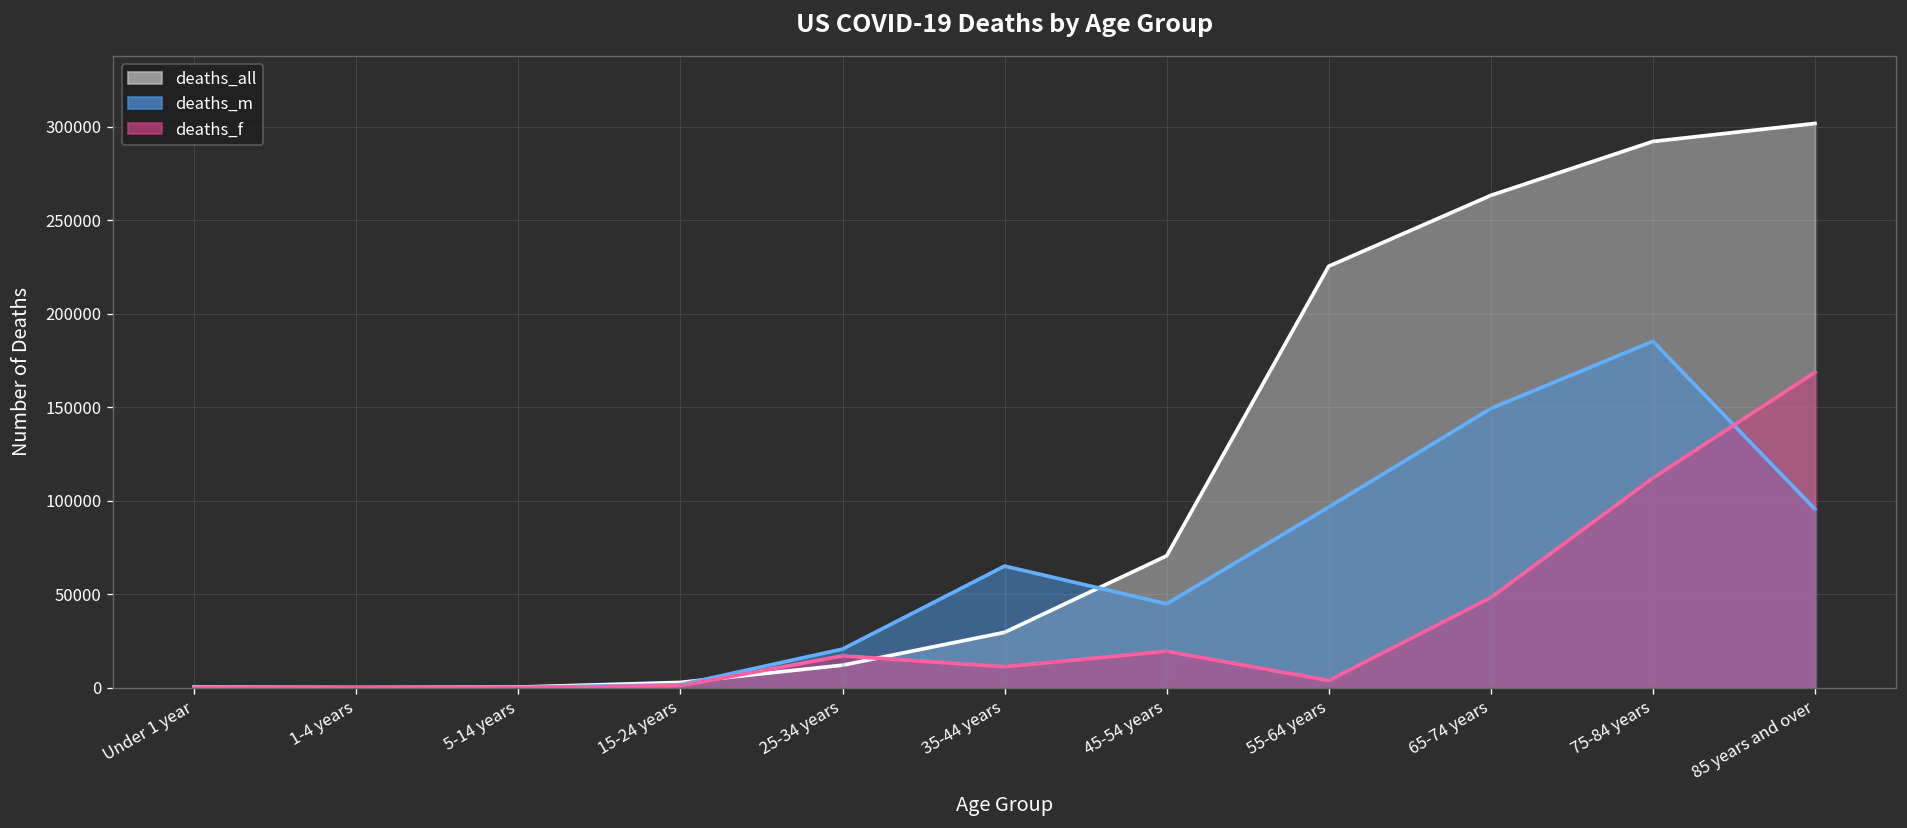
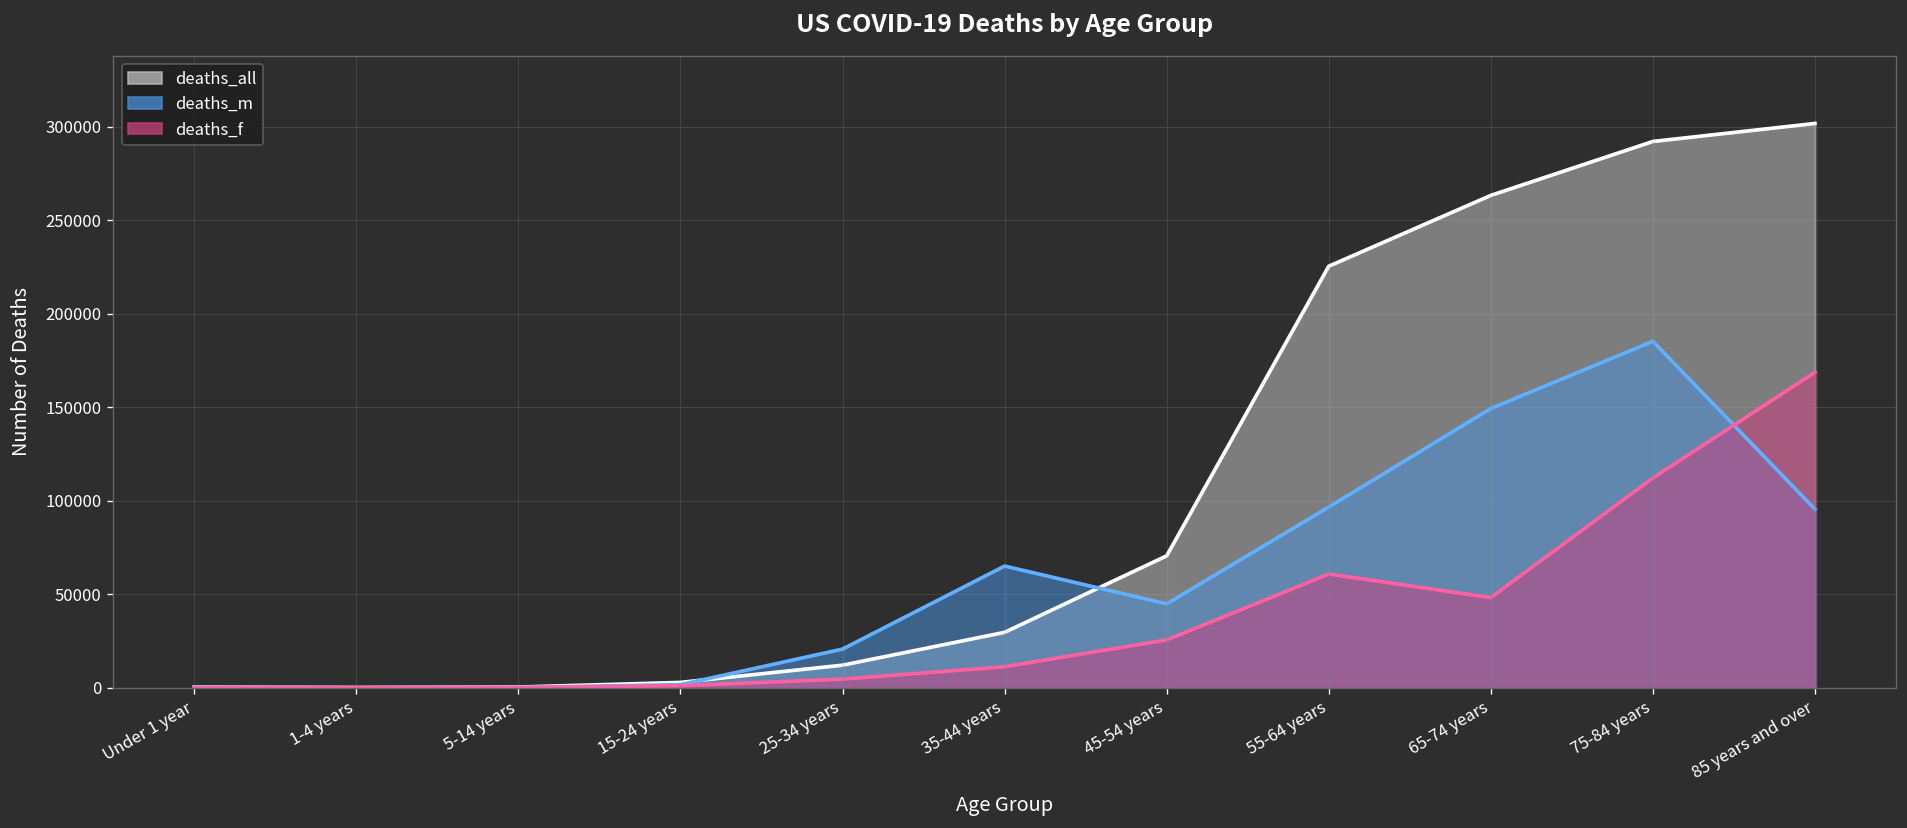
deaths_f, 25-34 years: 17000 -> 5000
deaths_f, 45-54 years: 20000 -> 26000
deaths_f, 55-64 years: 4000 -> 61000
